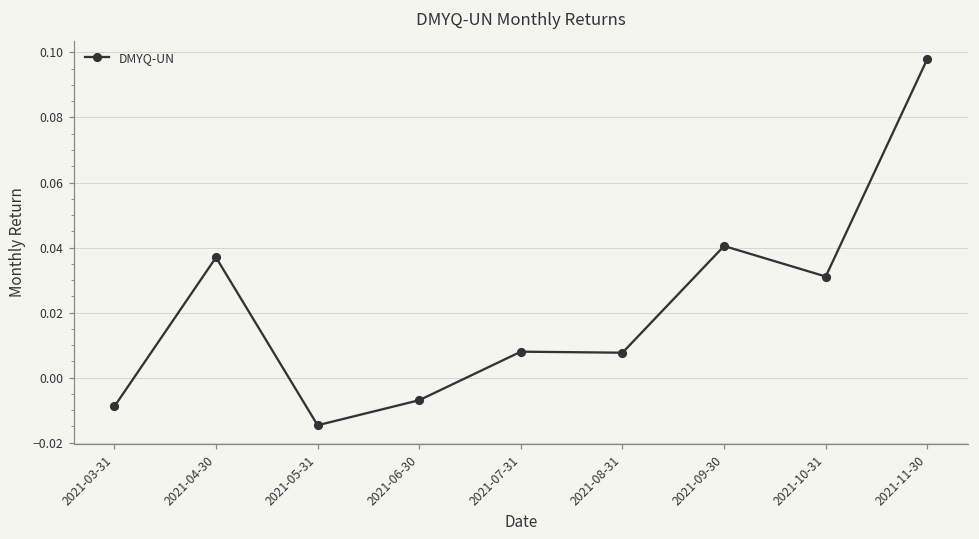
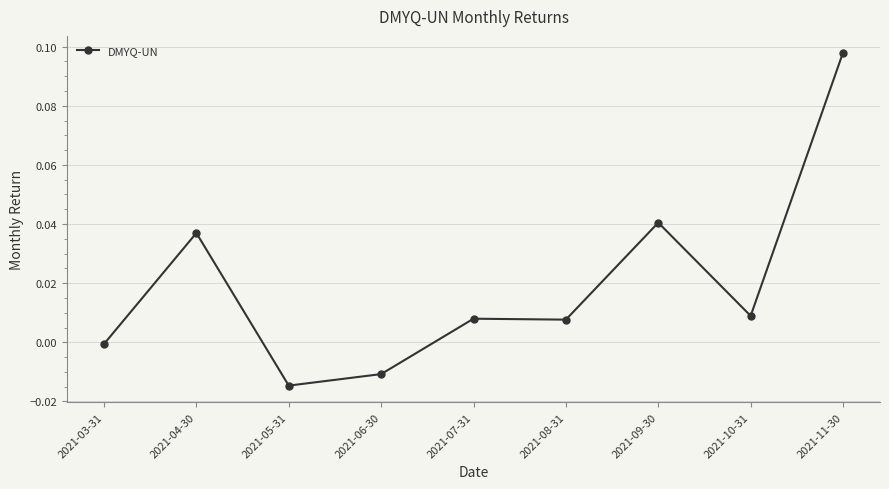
2021-03-31: -0.009 -> -0.001
2021-06-30: -0.007 -> -0.011
2021-10-31: 0.031 -> 0.009
